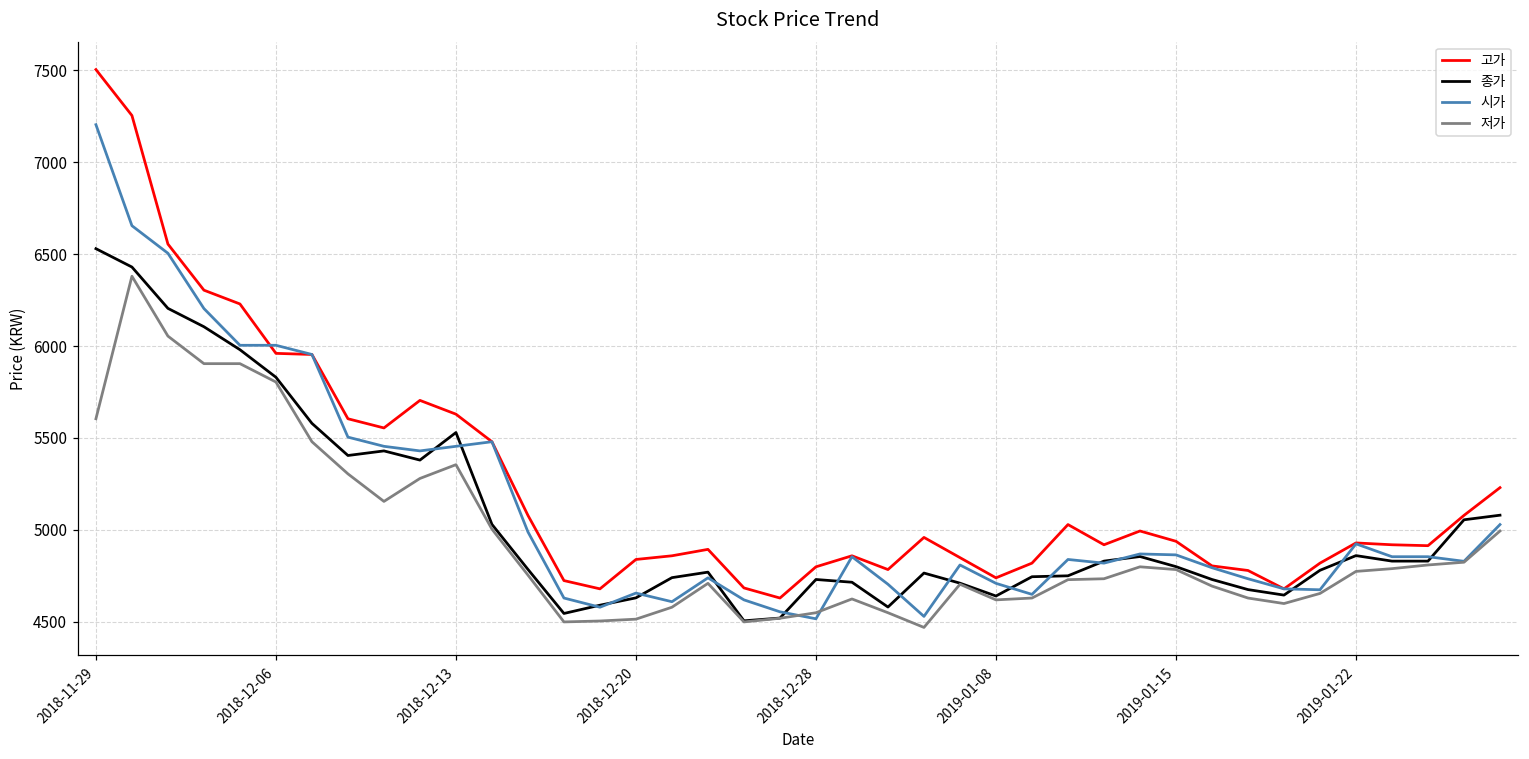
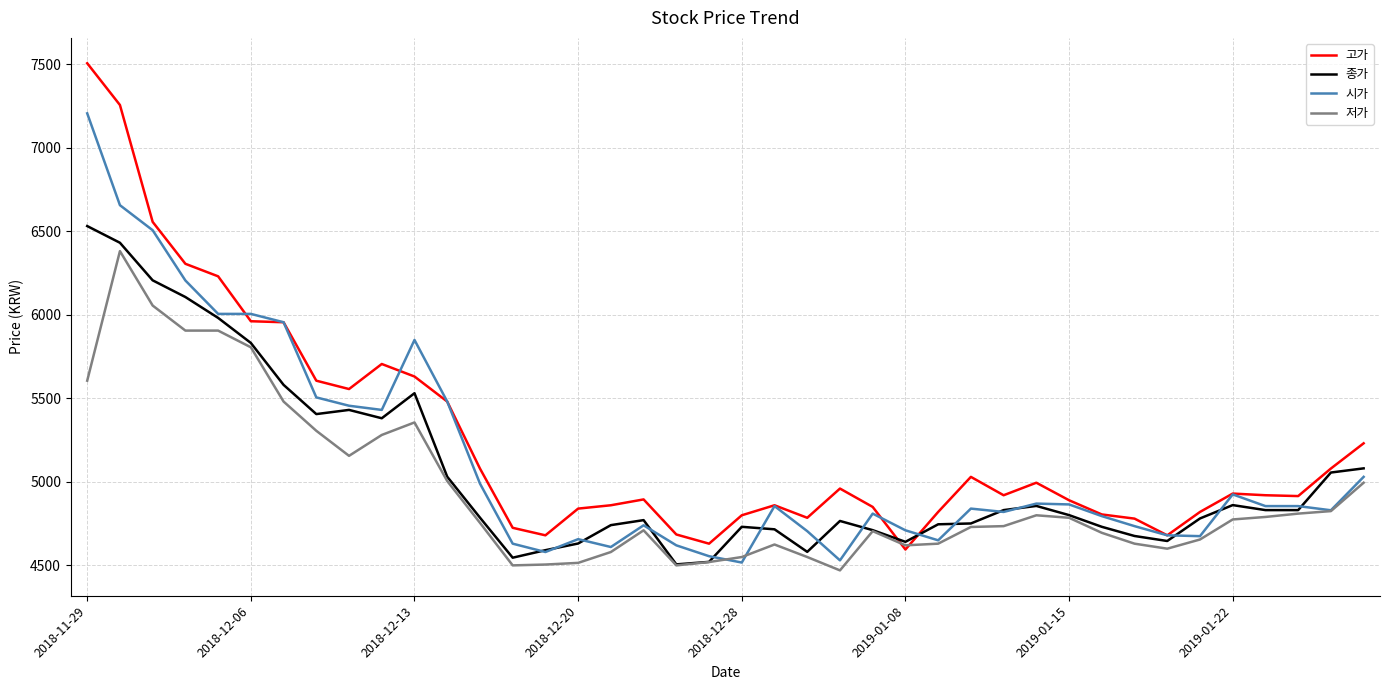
시가, 2018-12-13: 5450 -> 5850
고가, 2019-01-08: 4740 -> 4590
고가, 2019-01-15: 4940 -> 4890
